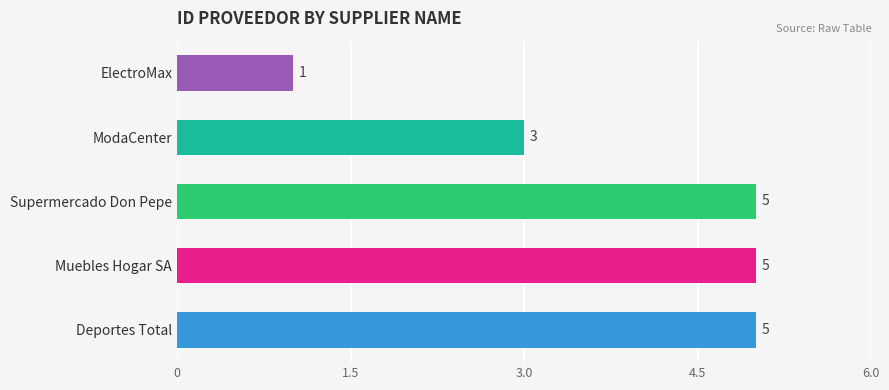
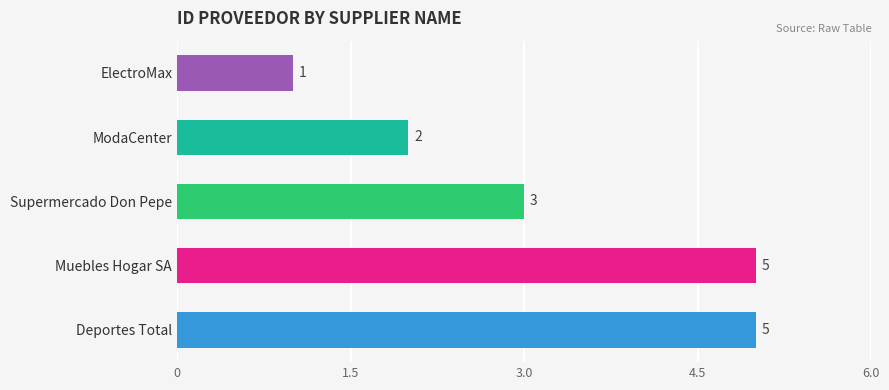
ModaCenter: 3 -> 2
Supermercado Don Pepe: 5 -> 3
